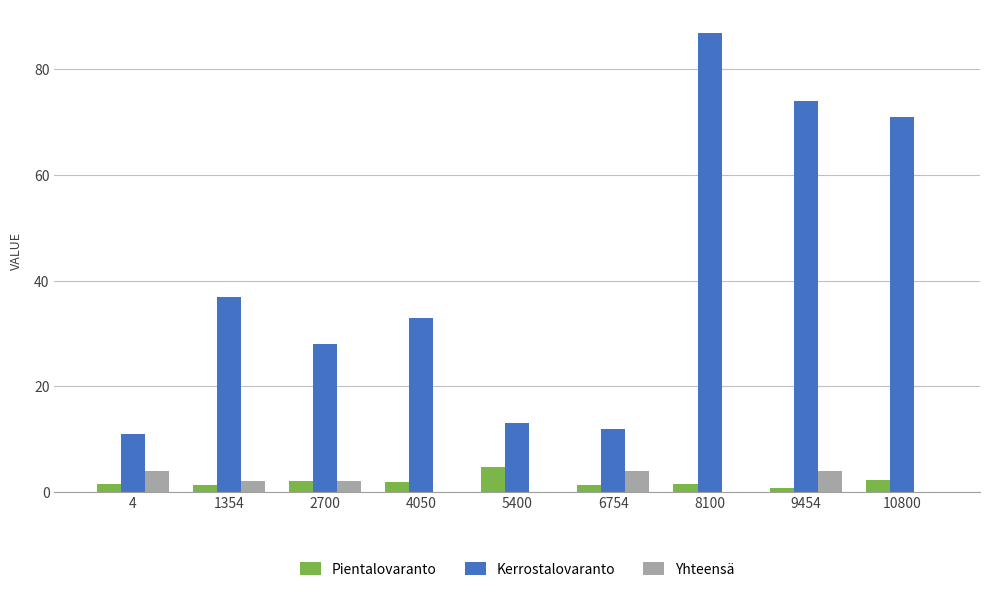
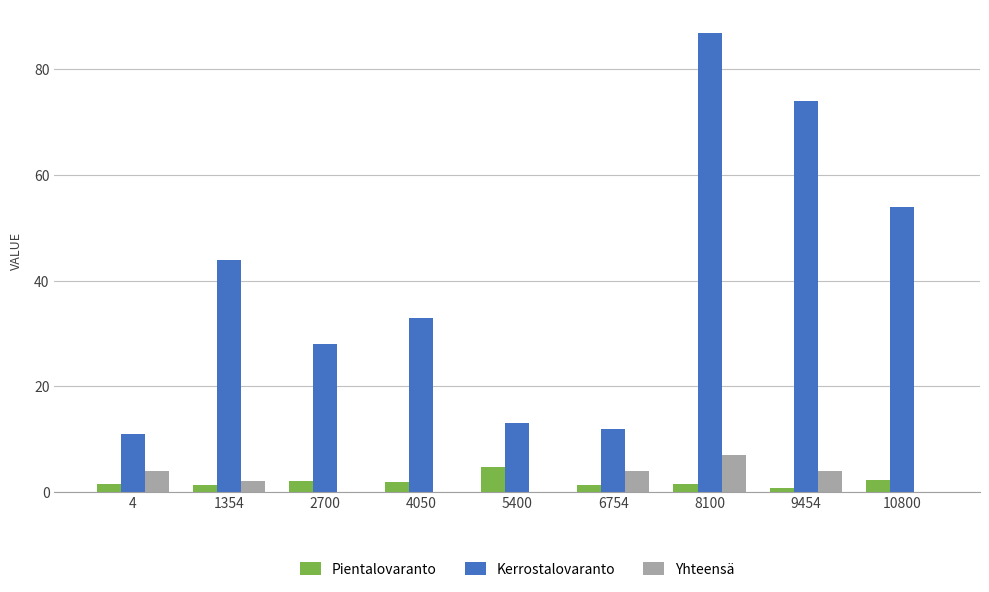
Kerrostalovaranto, 1354: 37 -> 44
Yhteensä, 2700: 2 -> 0
Yhteensä, 8100: 0 -> 7
Kerrostalovaranto, 10800: 71 -> 54
